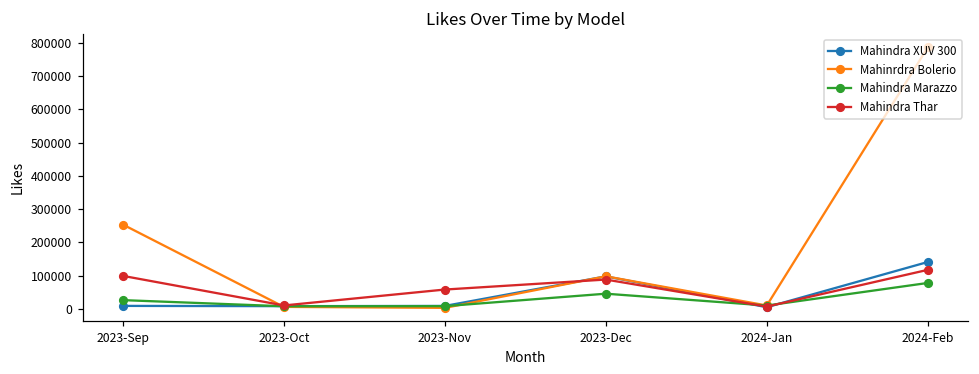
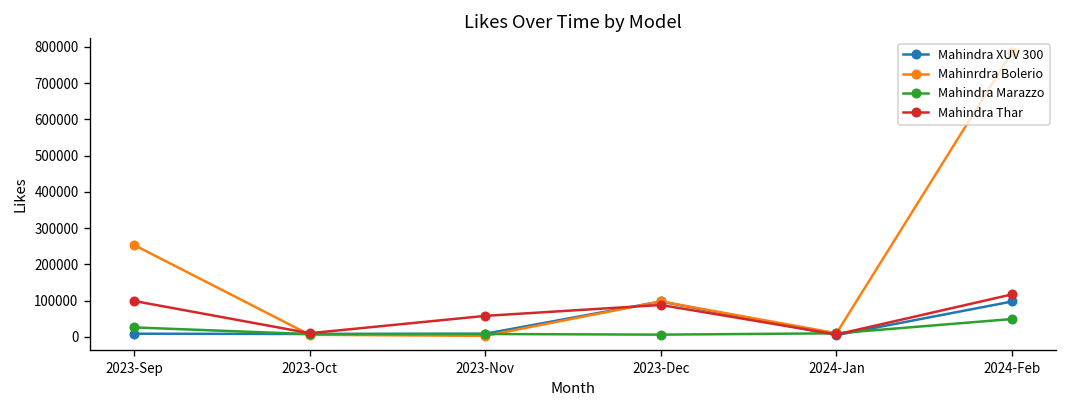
Mahindra Marazzo, 2023-Dec: 50000 -> 10000
Mahindra XUV 300, 2024-Feb: 140000 -> 100000
Mahindra Marazzo, 2024-Feb: 80000 -> 50000
